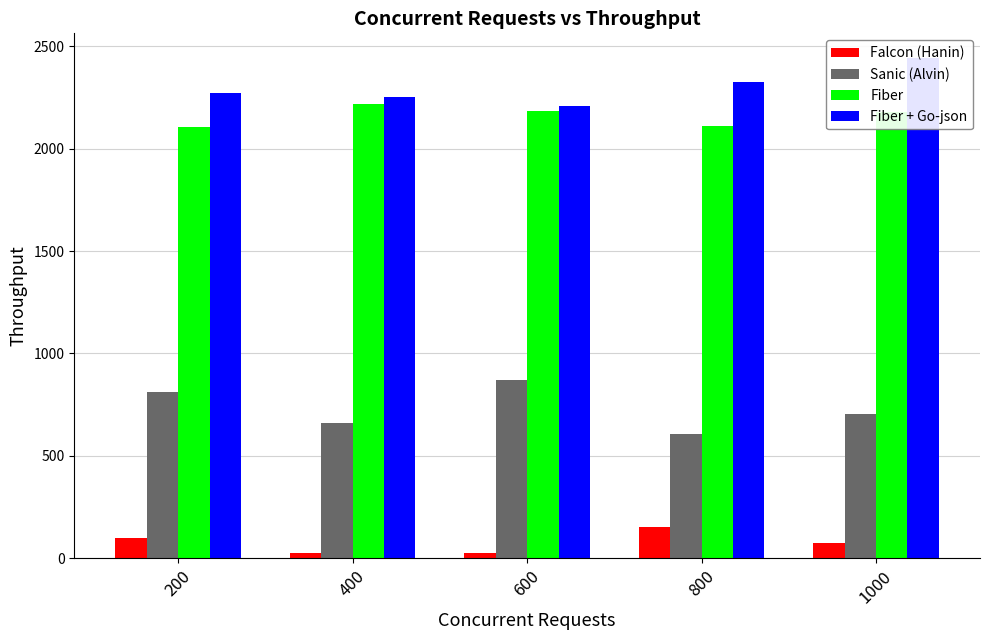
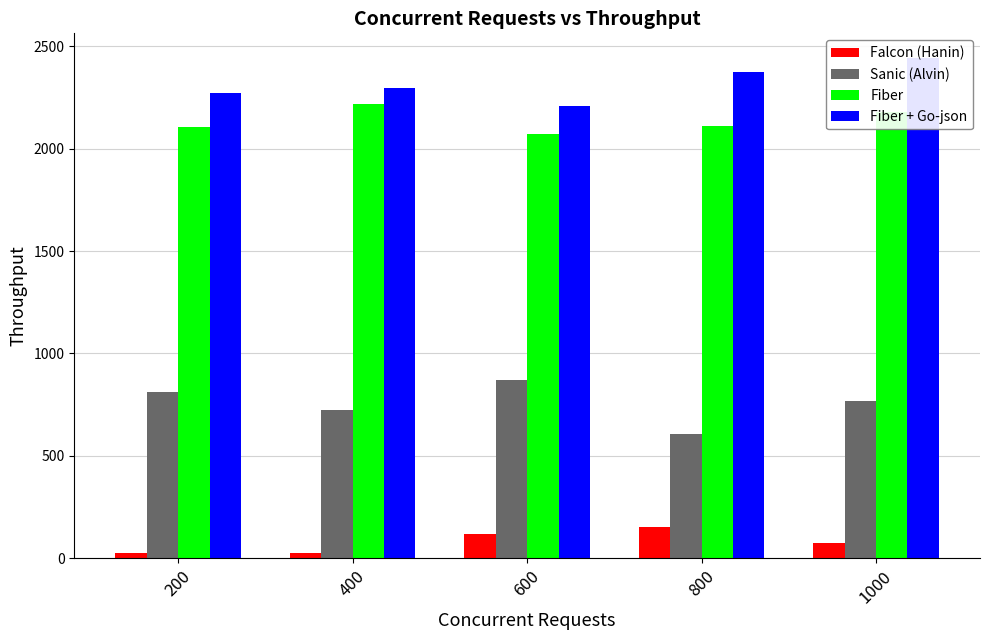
Falcon (Hanin), 200: 100 -> 30
Sanic (Alvin), 400: 660 -> 720
Fiber + Go-json, 400: 2250 -> 2300
Falcon (Hanin), 600: 30 -> 120
Fiber, 600: 2180 -> 2070
Fiber + Go-json, 800: 2330 -> 2380
Sanic (Alvin), 1000: 700 -> 770
